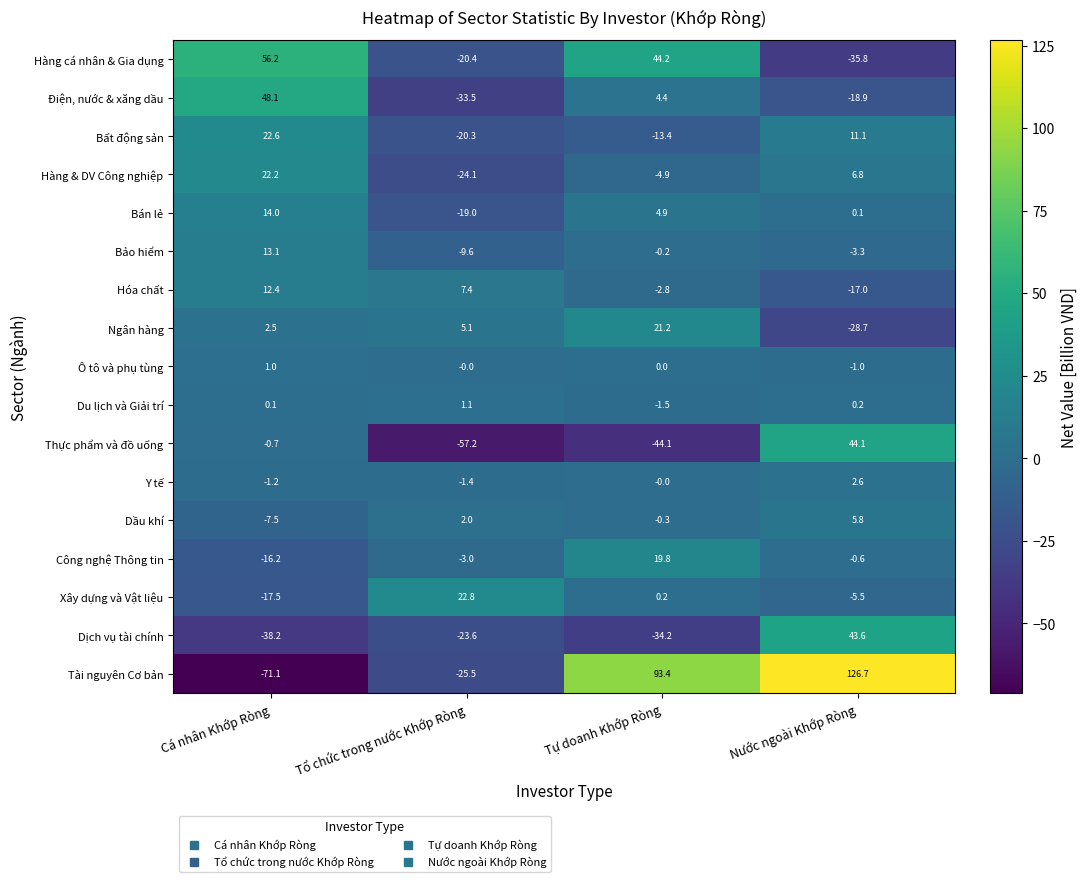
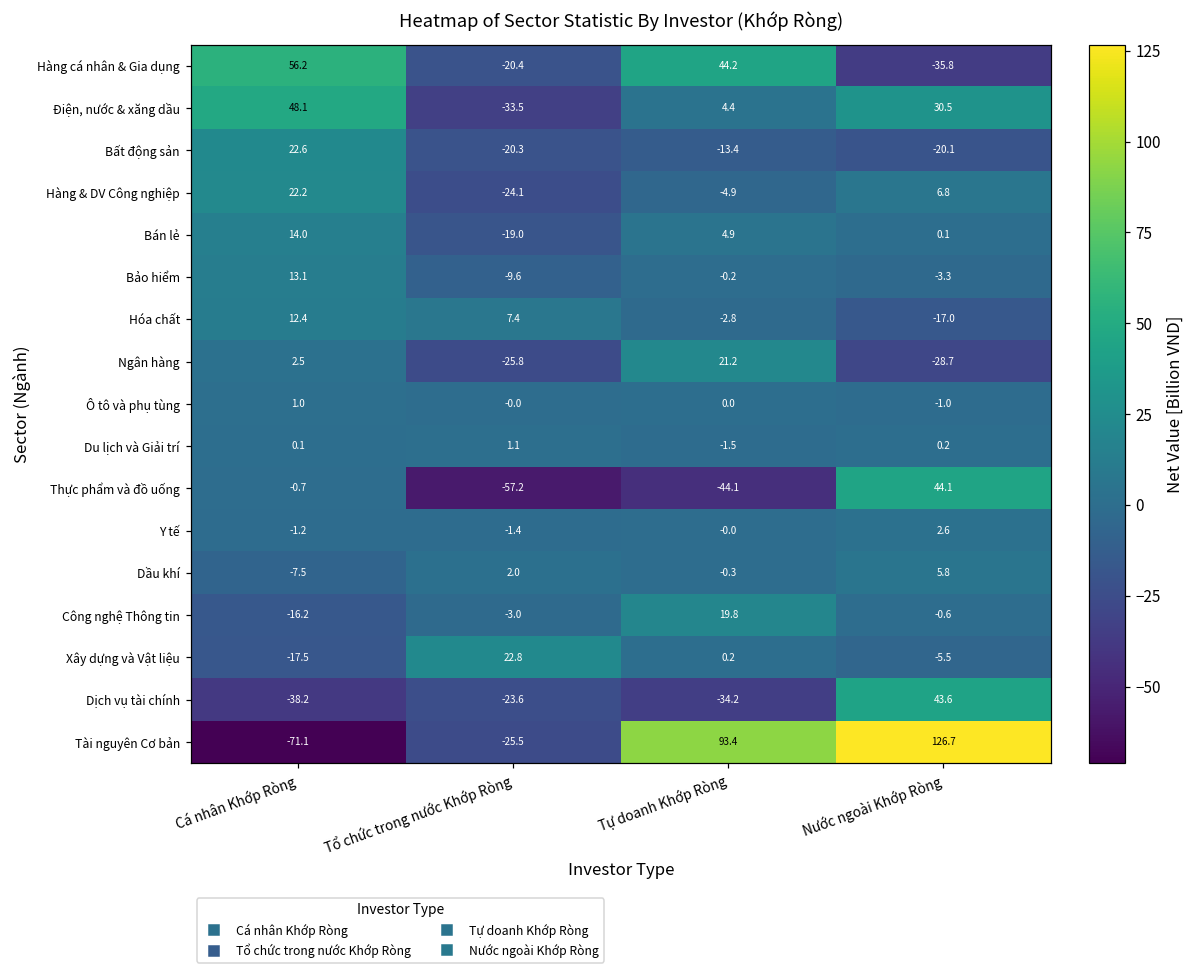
Điện, nước & xăng dầu, Nước ngoài Khớp Ròng: -18.9 -> 30.5
Bất động sản, Nước ngoài Khớp Ròng: 11.1 -> -20.1
Ngân hàng, Tổ chức trong nước Khớp Ròng: 5.1 -> -25.8
